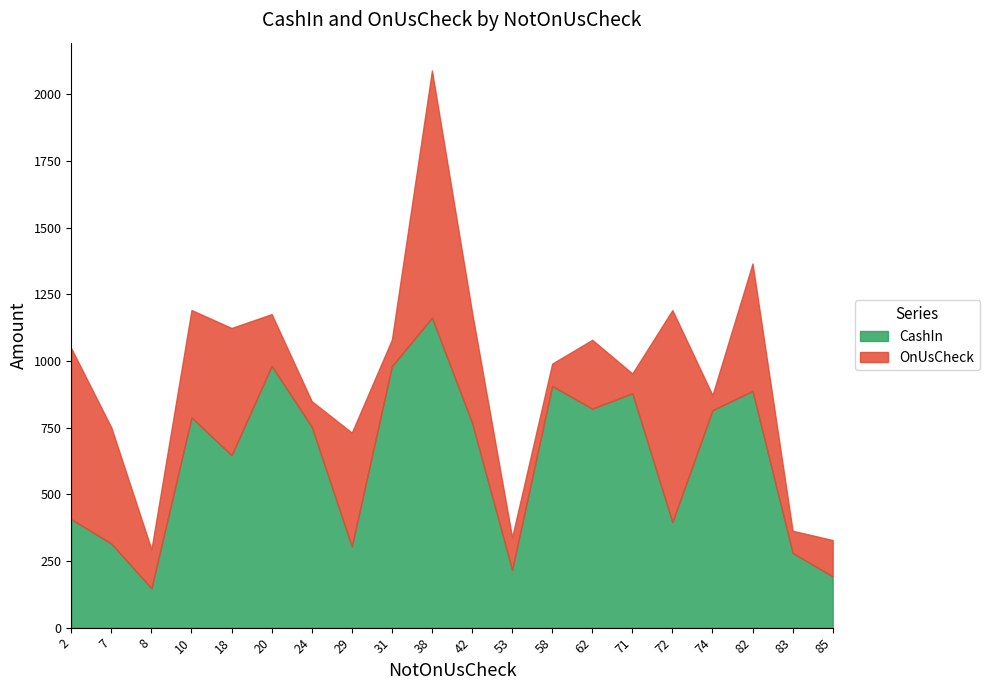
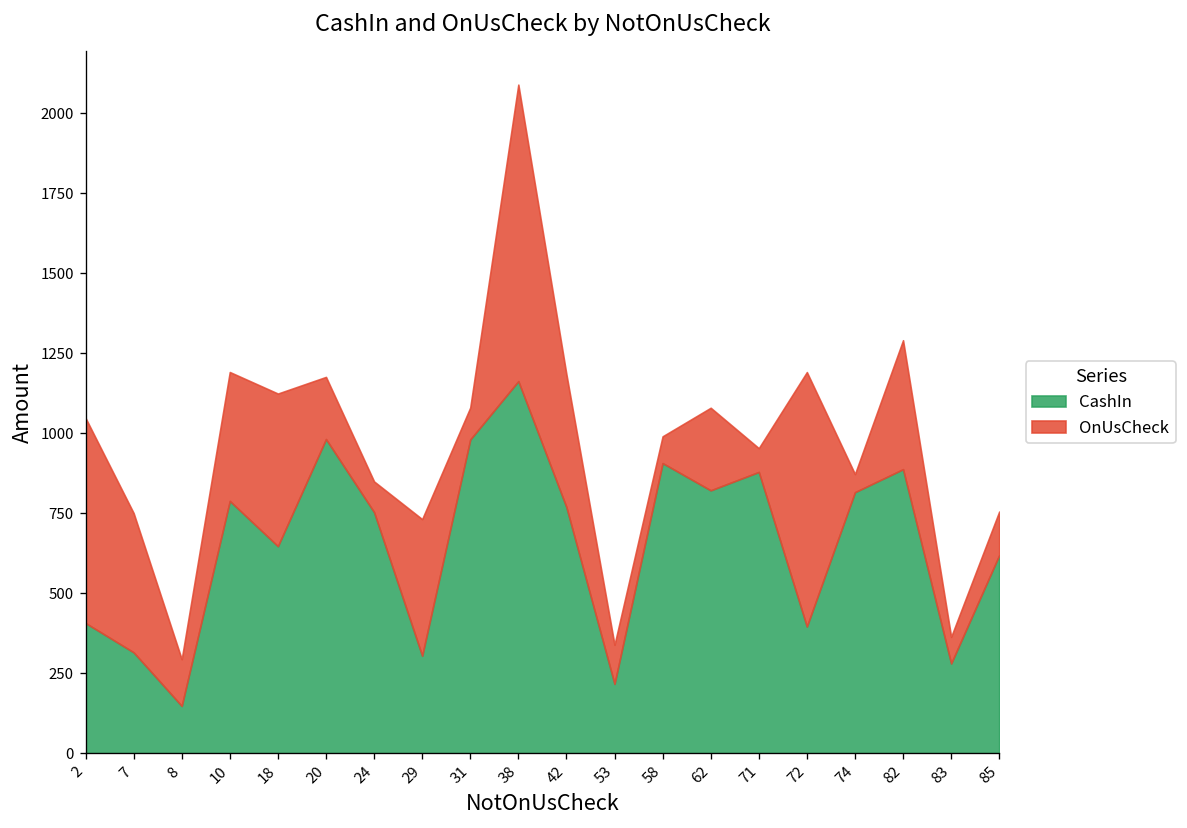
OnUsCheck, 82: 480 -> 400
CashIn, 85: 190 -> 620
